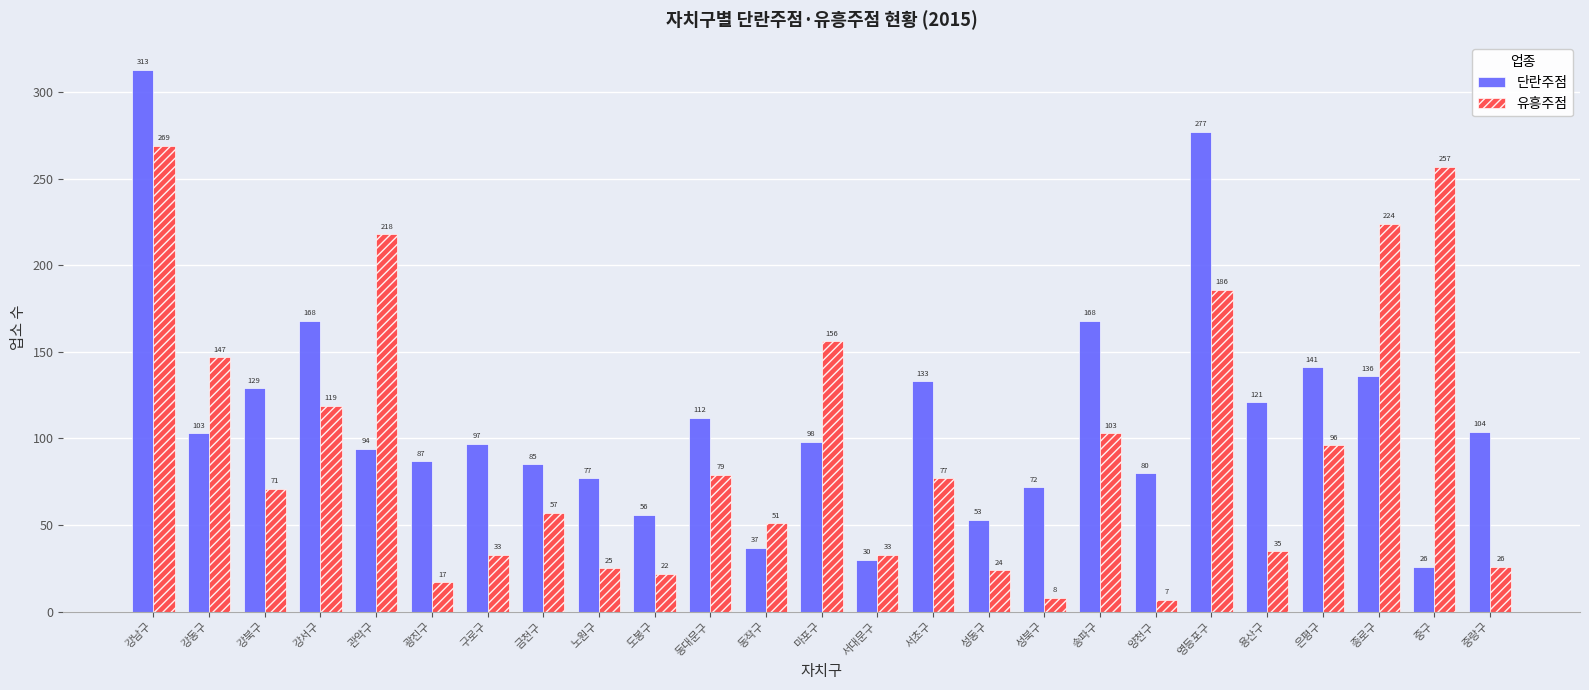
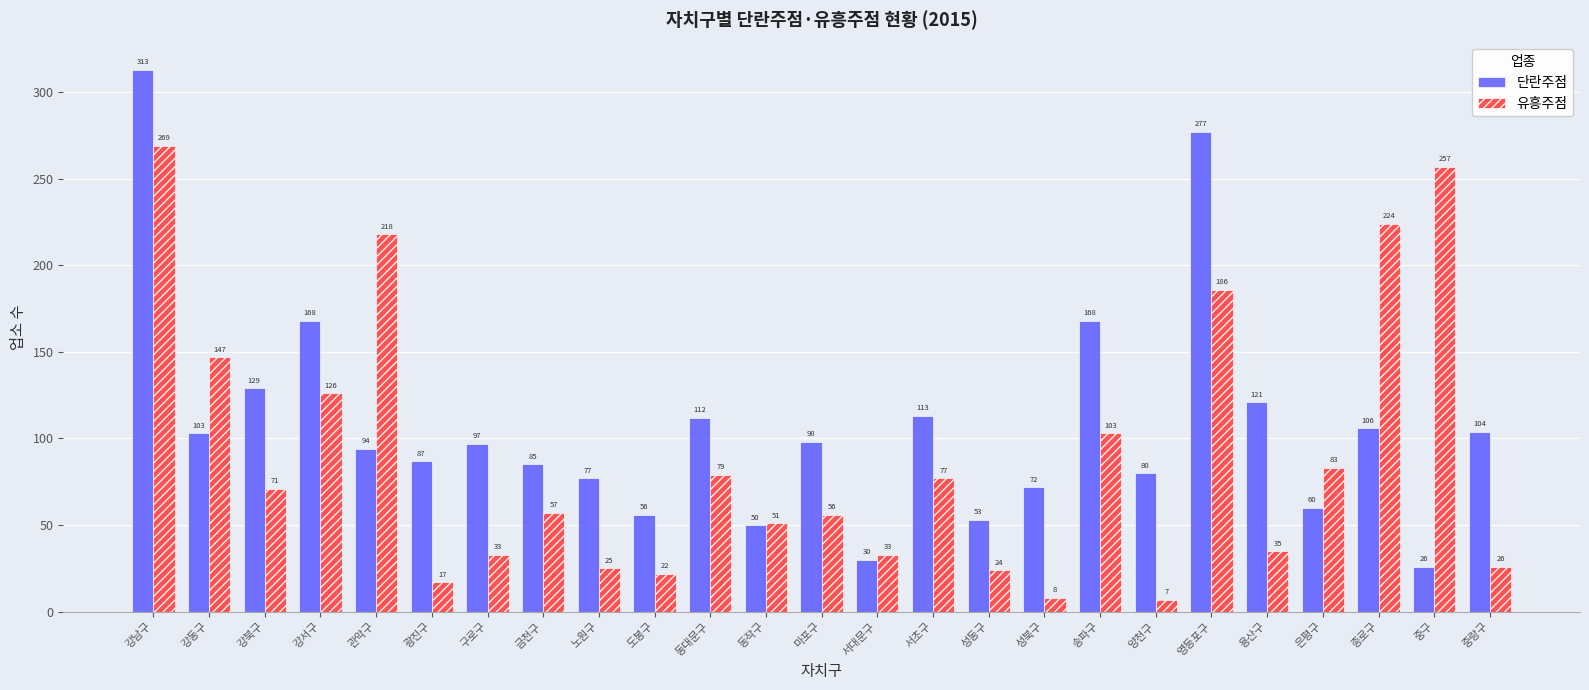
유흥주점, 강서구: 119 -> 126
단란주점, 동작구: 37 -> 50
유흥주점, 마포구: 156 -> 56
단란주점, 서초구: 133 -> 113
단란주점, 은평구: 141 -> 60
유흥주점, 은평구: 96 -> 83
단란주점, 종로구: 136 -> 106
